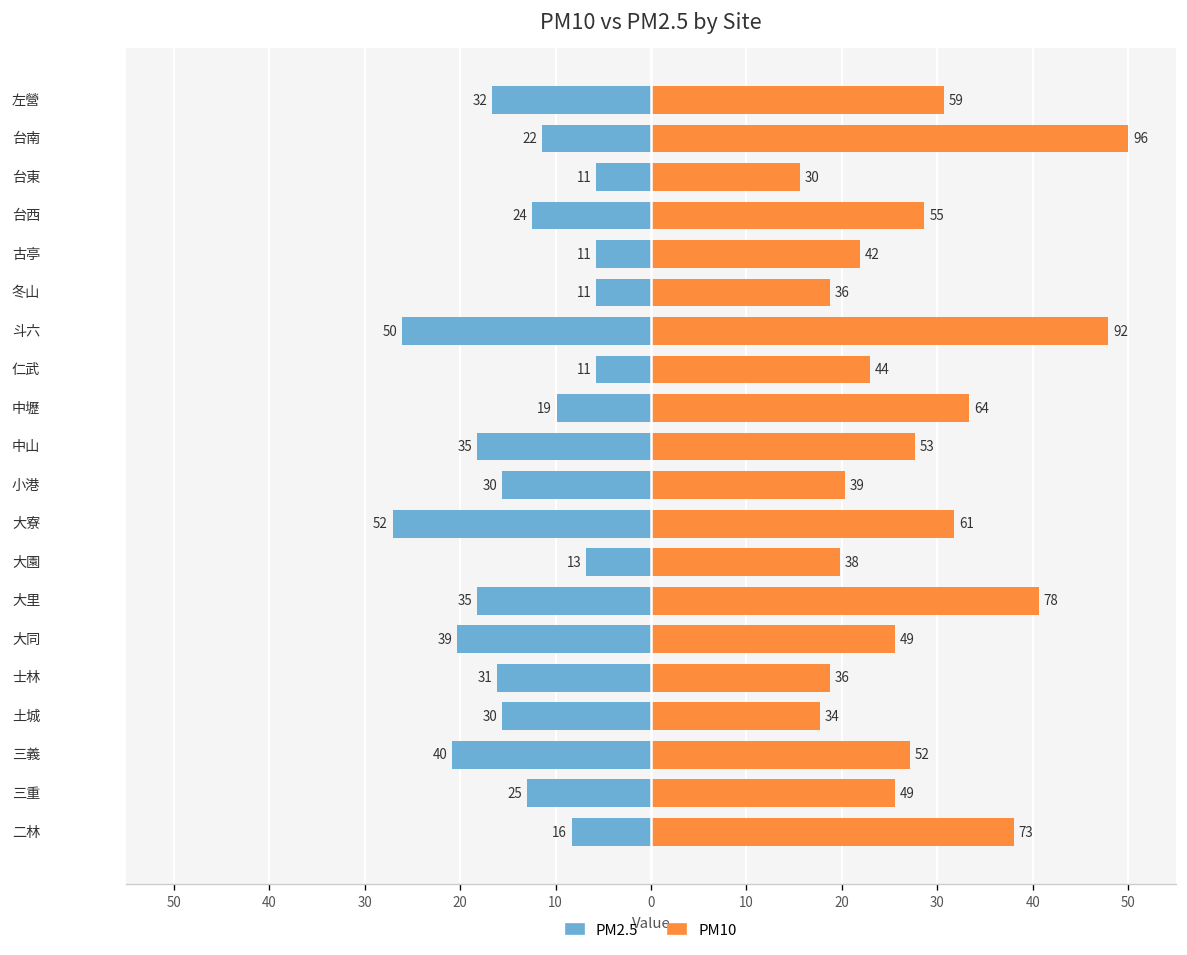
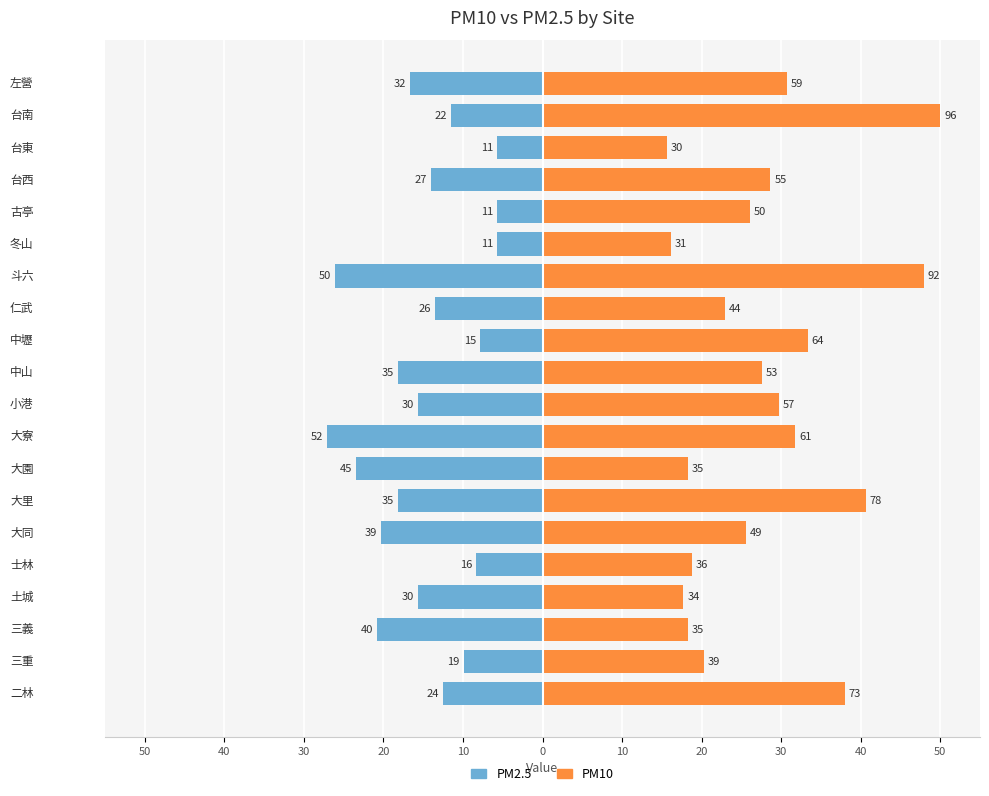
PM2.5, 台西: 24 -> 27
PM10, 古亭: 42 -> 50
PM10, 冬山: 36 -> 31
PM2.5, 仁武: 11 -> 26
PM2.5, 中壢: 19 -> 15
PM10, 小港: 39 -> 57
PM2.5, 大園: 13 -> 45
PM10, 大園: 38 -> 35
PM2.5, 士林: 31 -> 16
PM10, 三義: 52 -> 35
PM2.5, 三重: 25 -> 19
PM10, 三重: 49 -> 39
PM2.5, 二林: 16 -> 24
